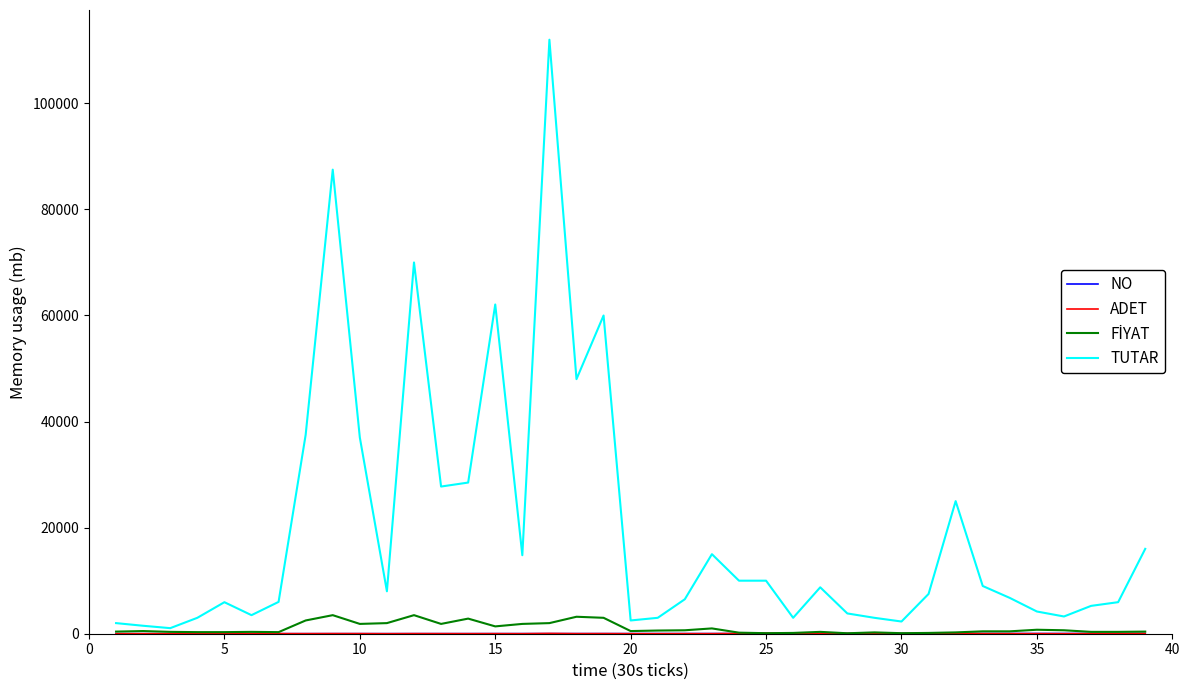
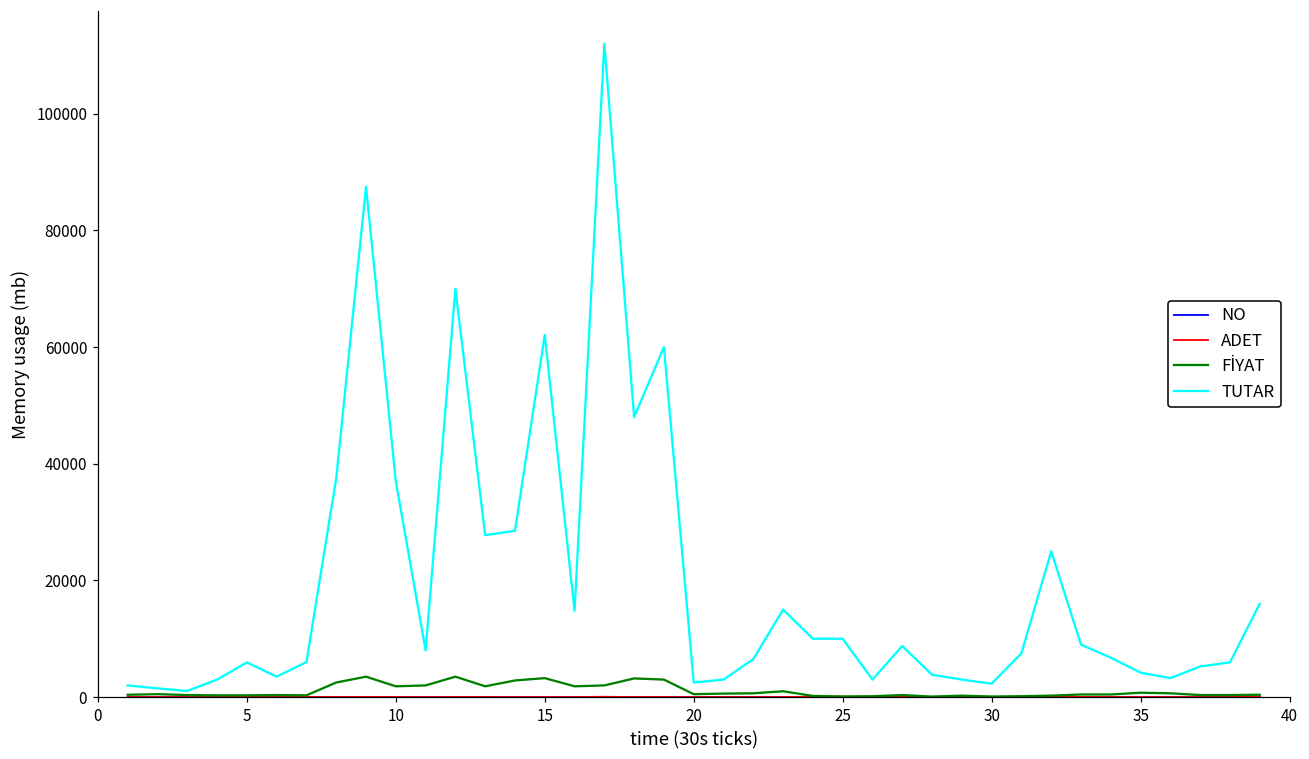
FİYAT, 15: 1000 -> 3000
